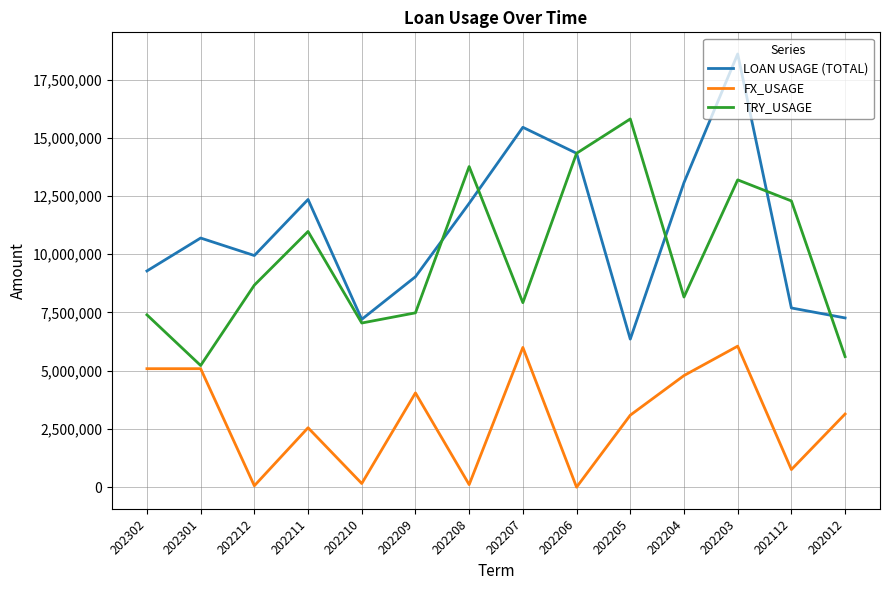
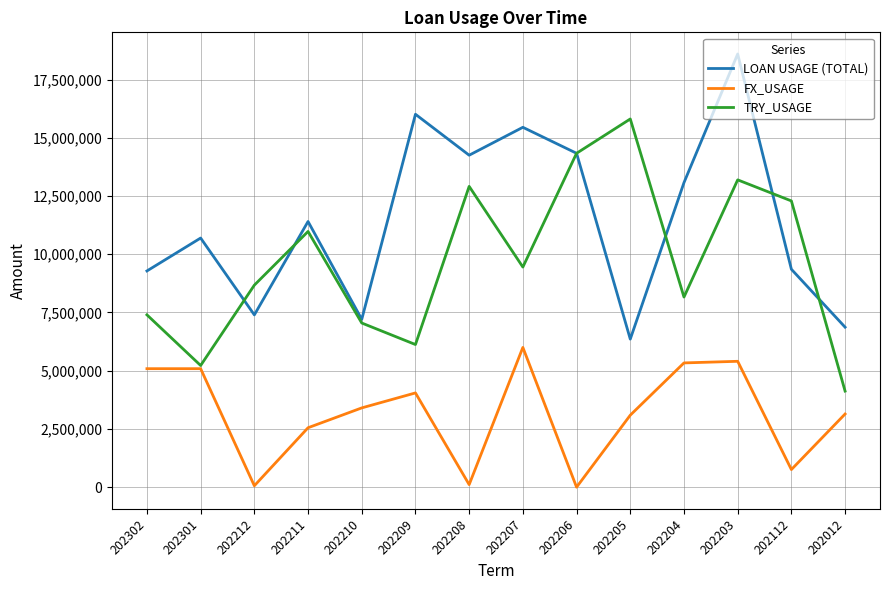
LOAN USAGE (TOTAL), 202212: 9,900,000 -> 7,400,000
LOAN USAGE (TOTAL), 202211: 12,400,000 -> 11,400,000
FX_USAGE, 202210: 200,000 -> 3,400,000
LOAN USAGE (TOTAL), 202209: 9,000,000 -> 16,000,000
TRY_USAGE, 202209: 7,500,000 -> 6,100,000
LOAN USAGE (TOTAL), 202208: 12,200,000 -> 14,300,000
TRY_USAGE, 202208: 13,800,000 -> 12,900,000
TRY_USAGE, 202207: 7,900,000 -> 9,400,000
FX_USAGE, 202204: 4,800,000 -> 5,300,000
FX_USAGE, 202203: 6,100,000 -> 5,400,000
LOAN USAGE (TOTAL), 202112: 7,700,000 -> 9,400,000
LOAN USAGE (TOTAL), 202012: 7,300,000 -> 6,900,000
TRY_USAGE, 202012: 5,600,000 -> 4,100,000
